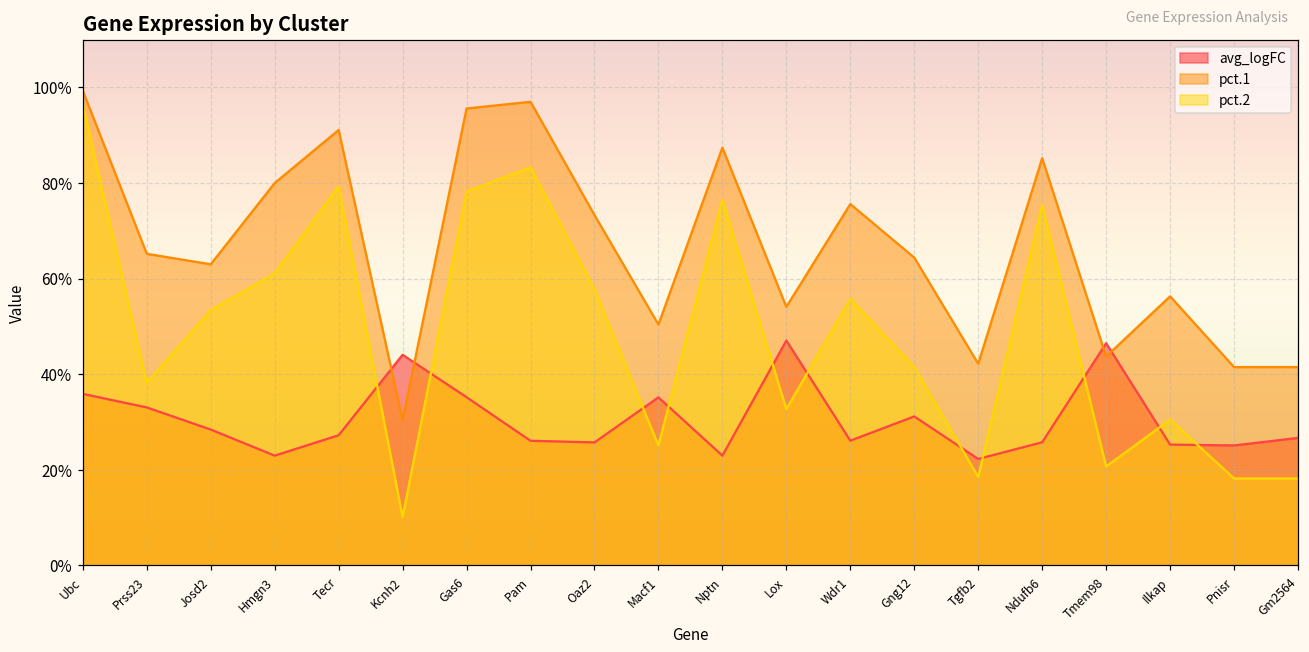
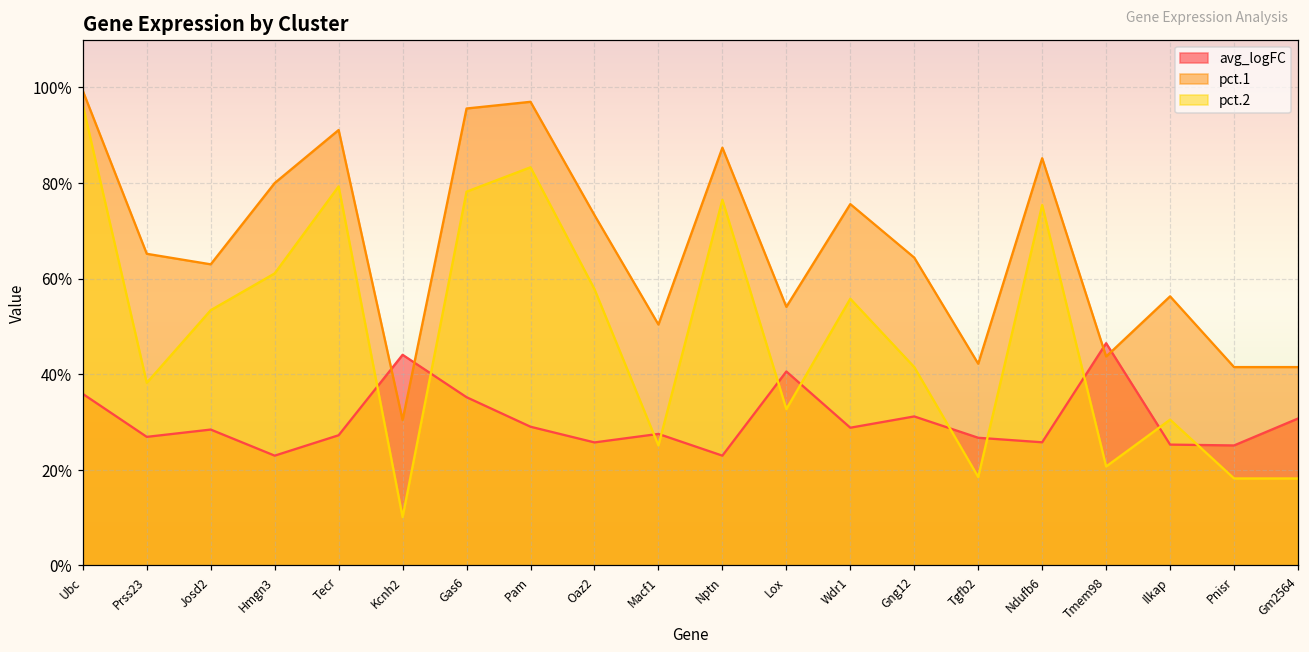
avg_logFC, Prss23: 33% -> 27%
avg_logFC, Pam: 26% -> 29%
avg_logFC, Macf1: 35% -> 28%
avg_logFC, Lox: 47% -> 41%
avg_logFC, Wdr1: 26% -> 29%
avg_logFC, Tgfb2: 22% -> 27%
avg_logFC, Gm2564: 27% -> 31%
